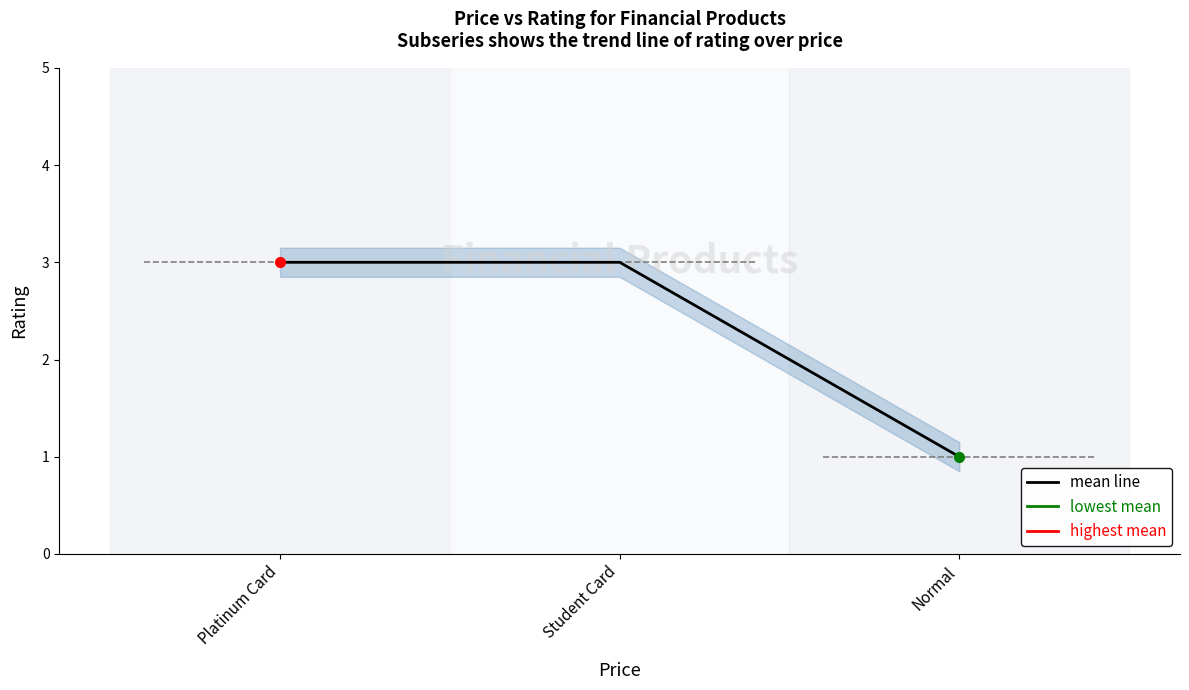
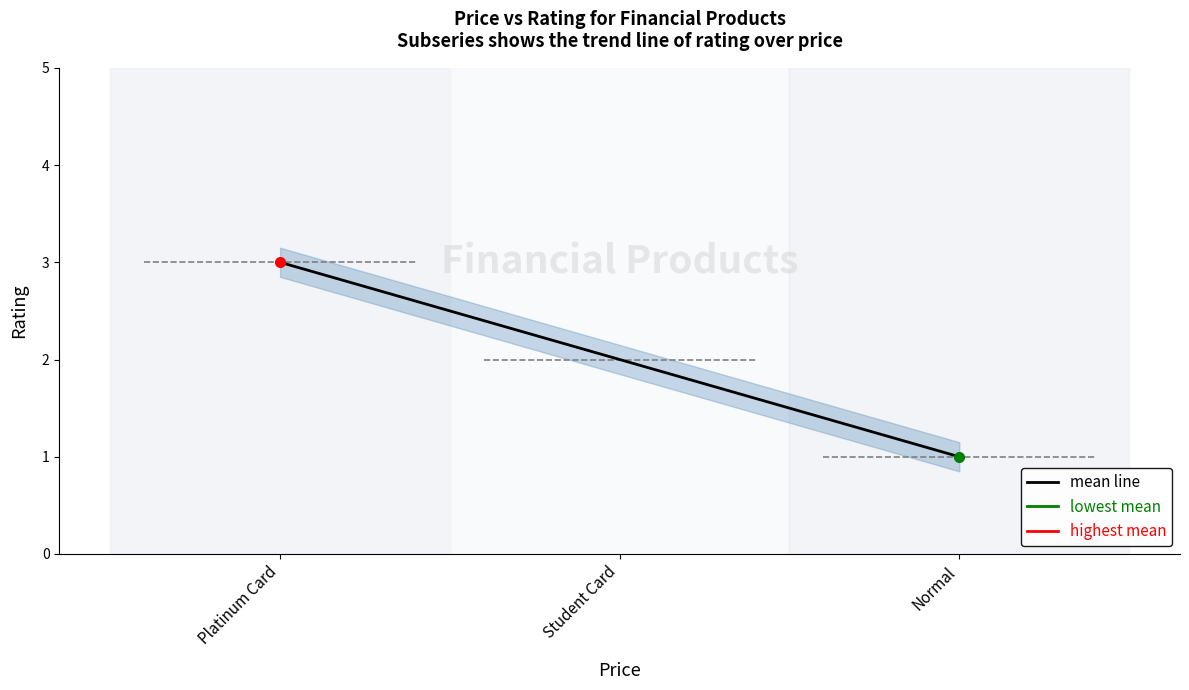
mean line, Student Card: 3 -> 2
